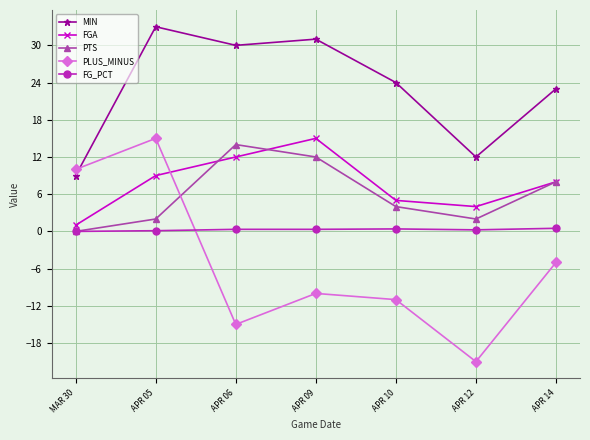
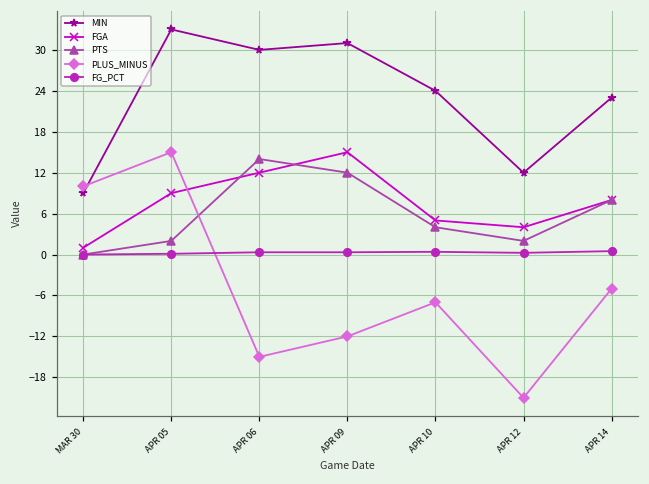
PLUS_MINUS, APR 09: -10 -> -12
PLUS_MINUS, APR 10: -11 -> -7
